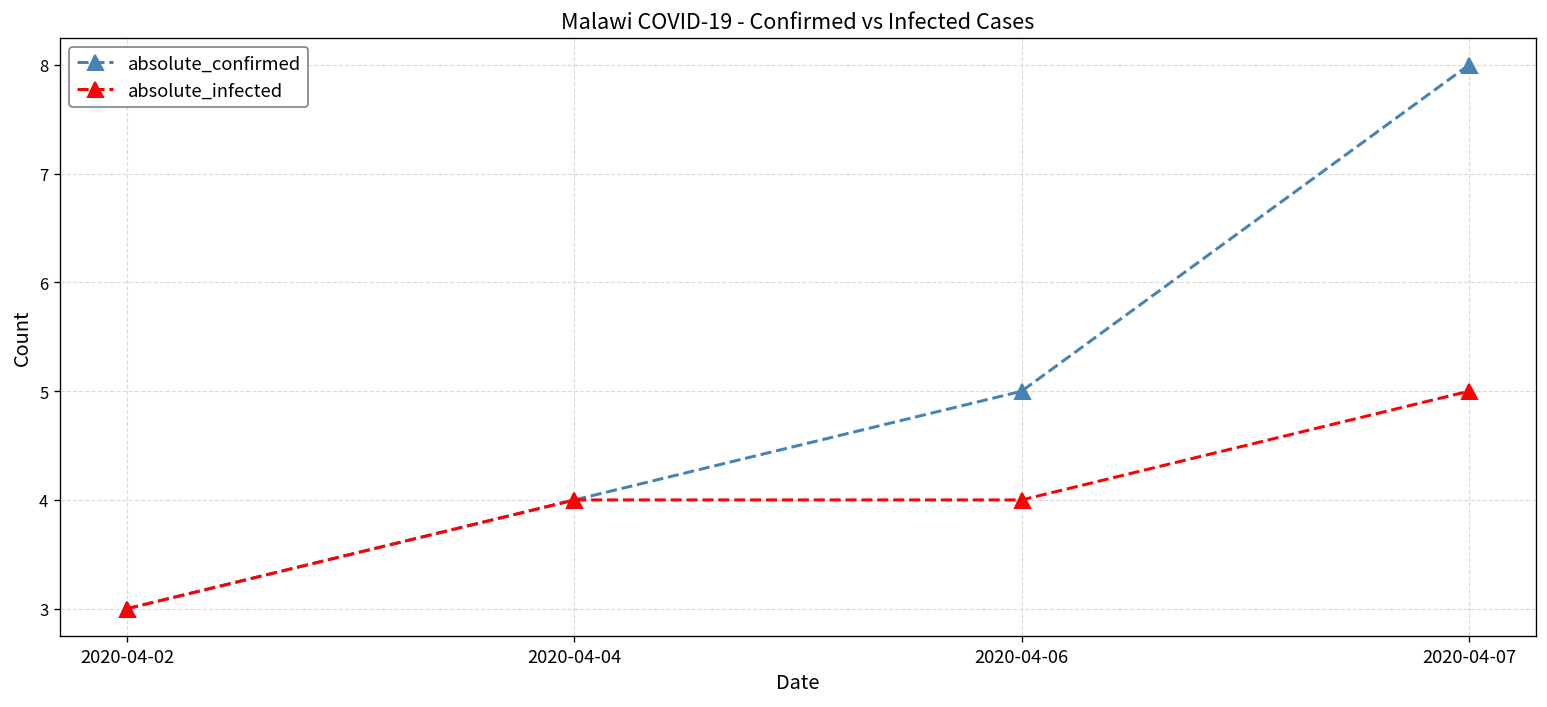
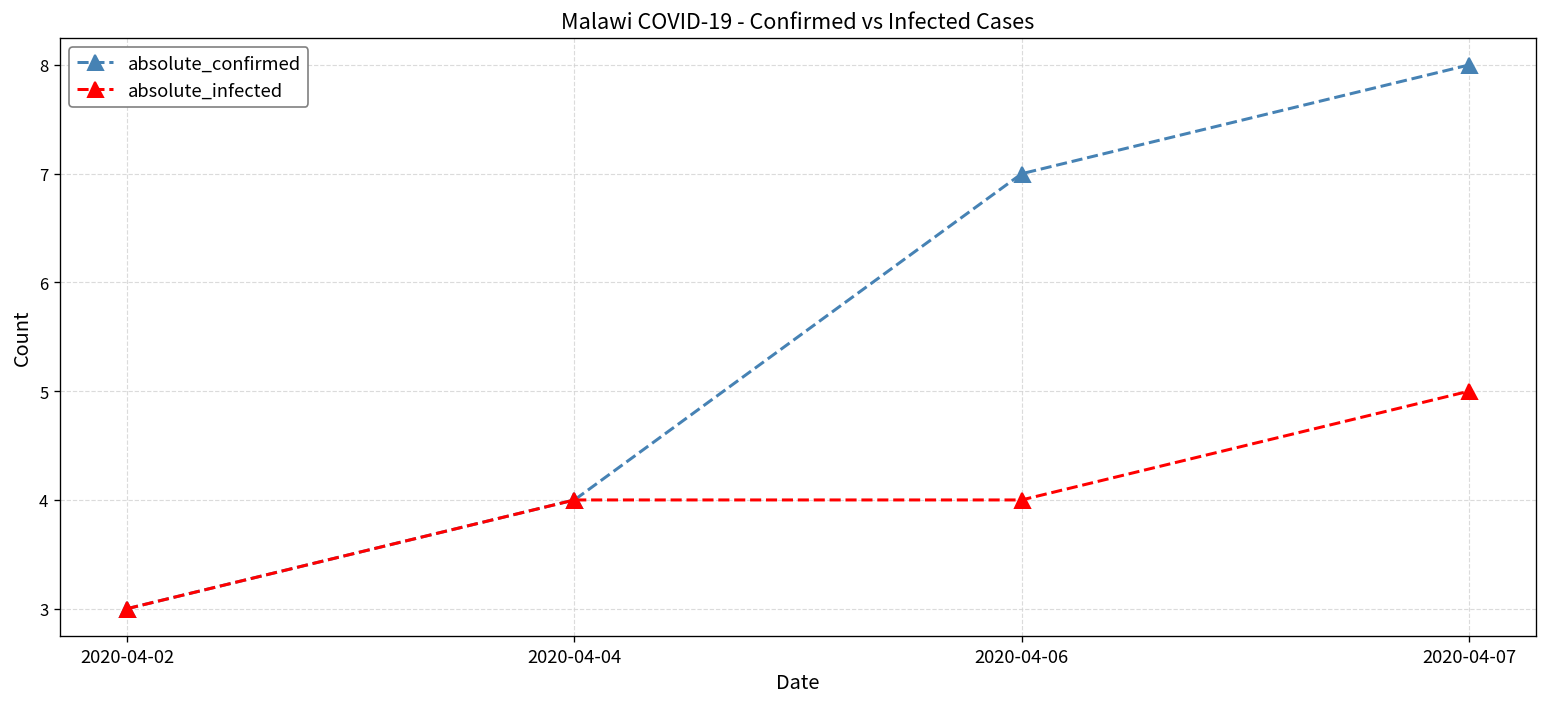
absolute_confirmed, 2020-04-06: 5 -> 7
